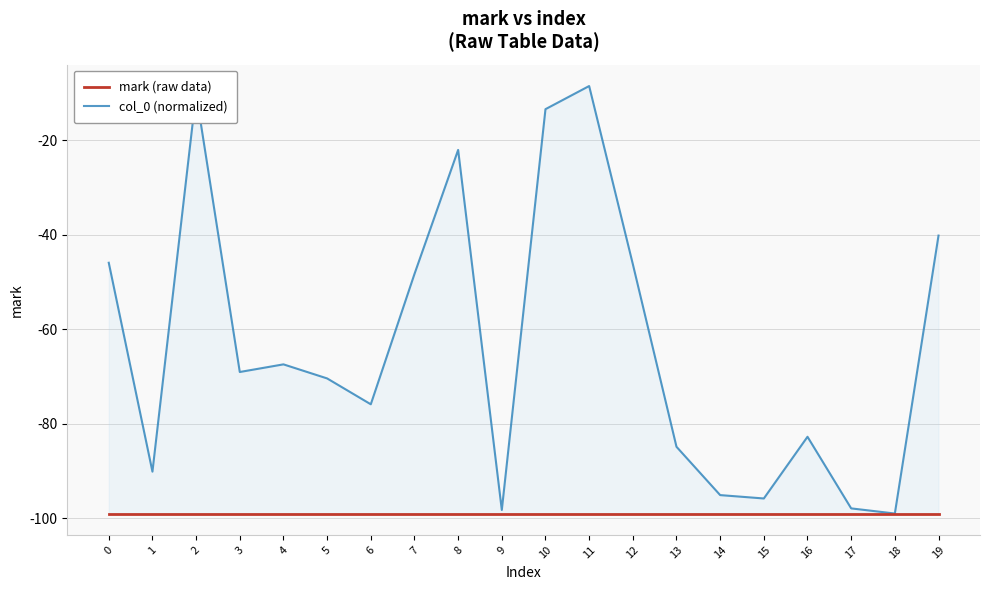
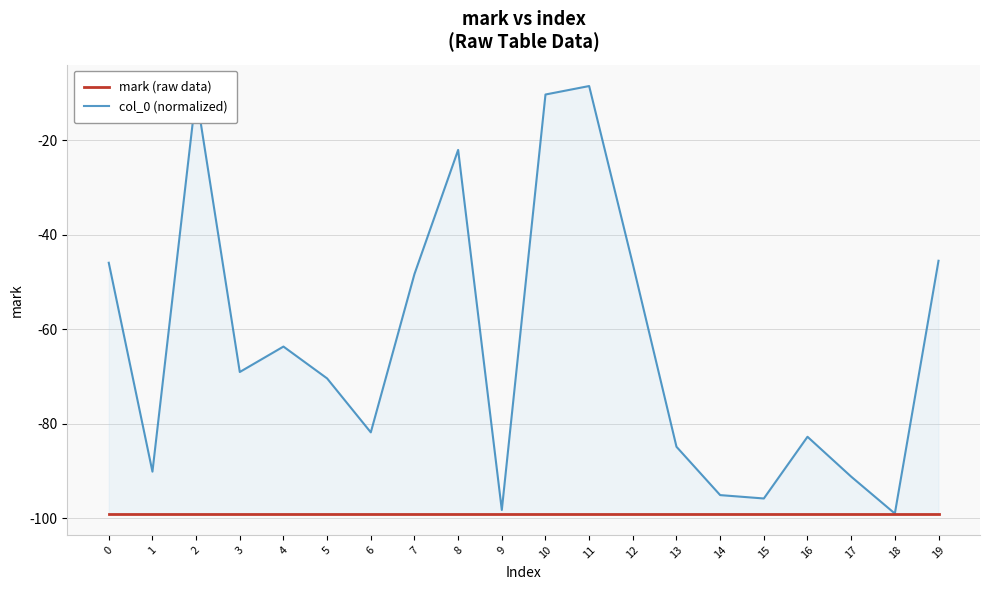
col_0 (normalized), 4: -67 -> -64
col_0 (normalized), 6: -76 -> -82
col_0 (normalized), 10: -13 -> -10
col_0 (normalized), 17: -98 -> -91
col_0 (normalized), 19: -40 -> -46
